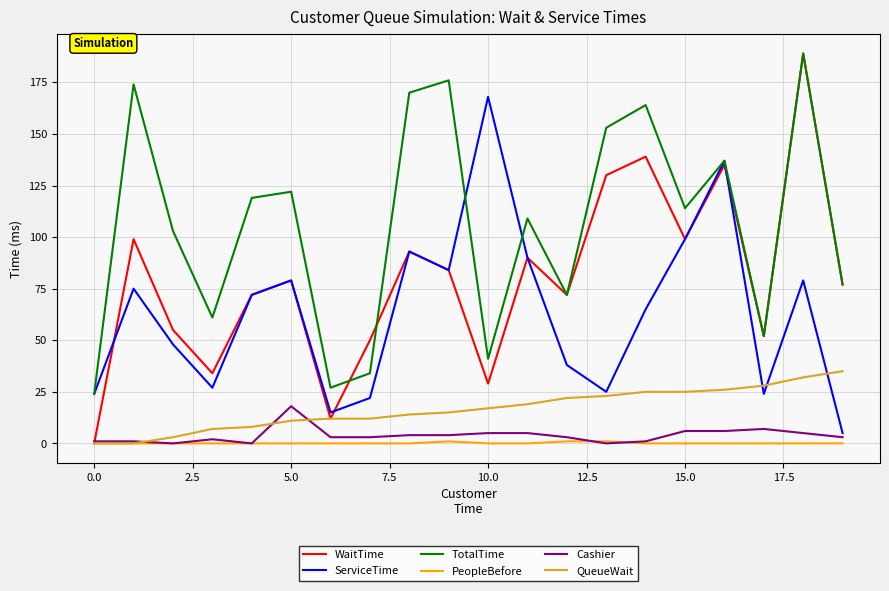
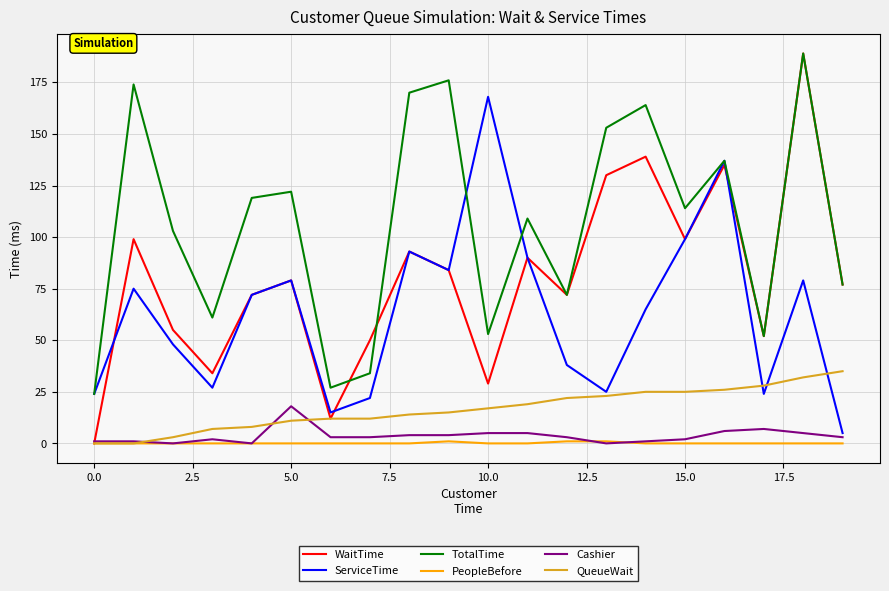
TotalTime, 10.0: 41 -> 53
Cashier, 15.0: 6 -> 2
